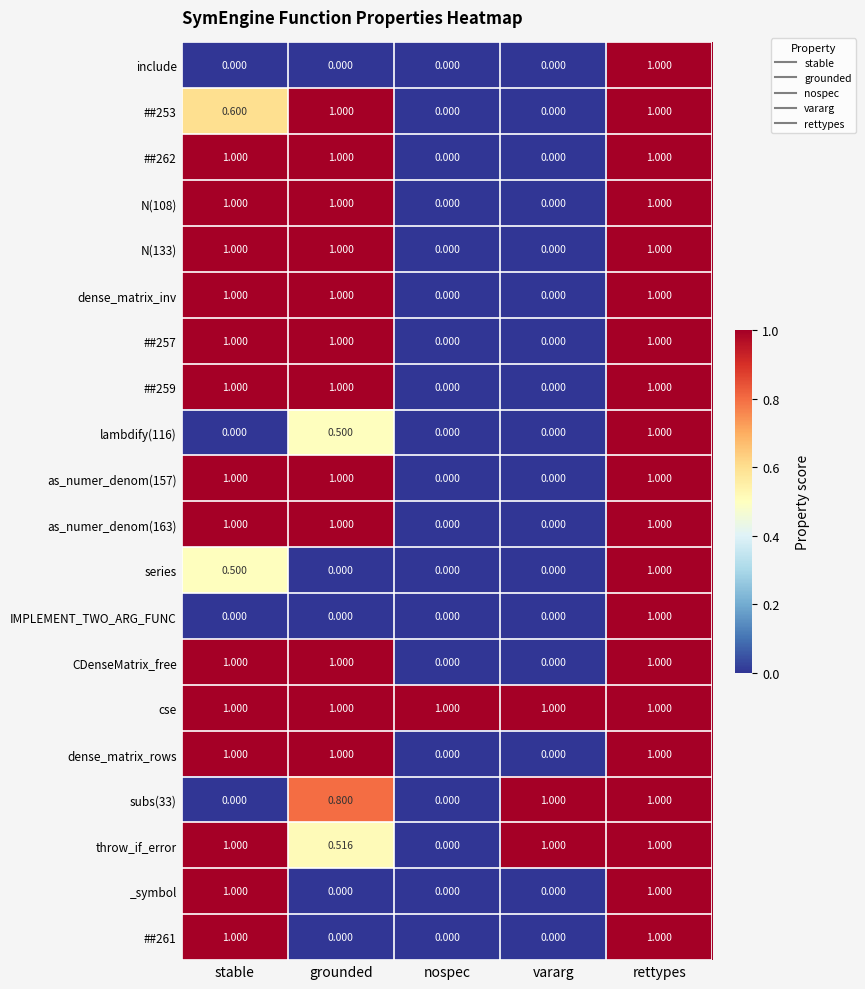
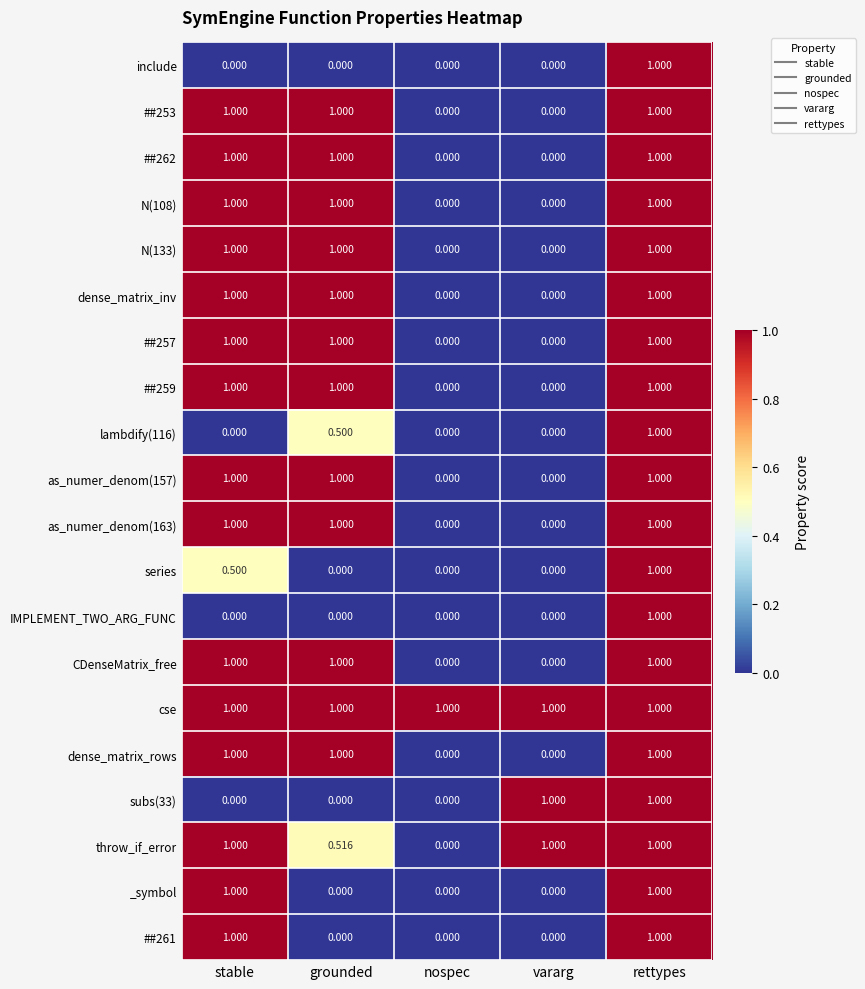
##253, stable: 0.600 -> 1.000
subs(33), grounded: 0.800 -> 0.000
